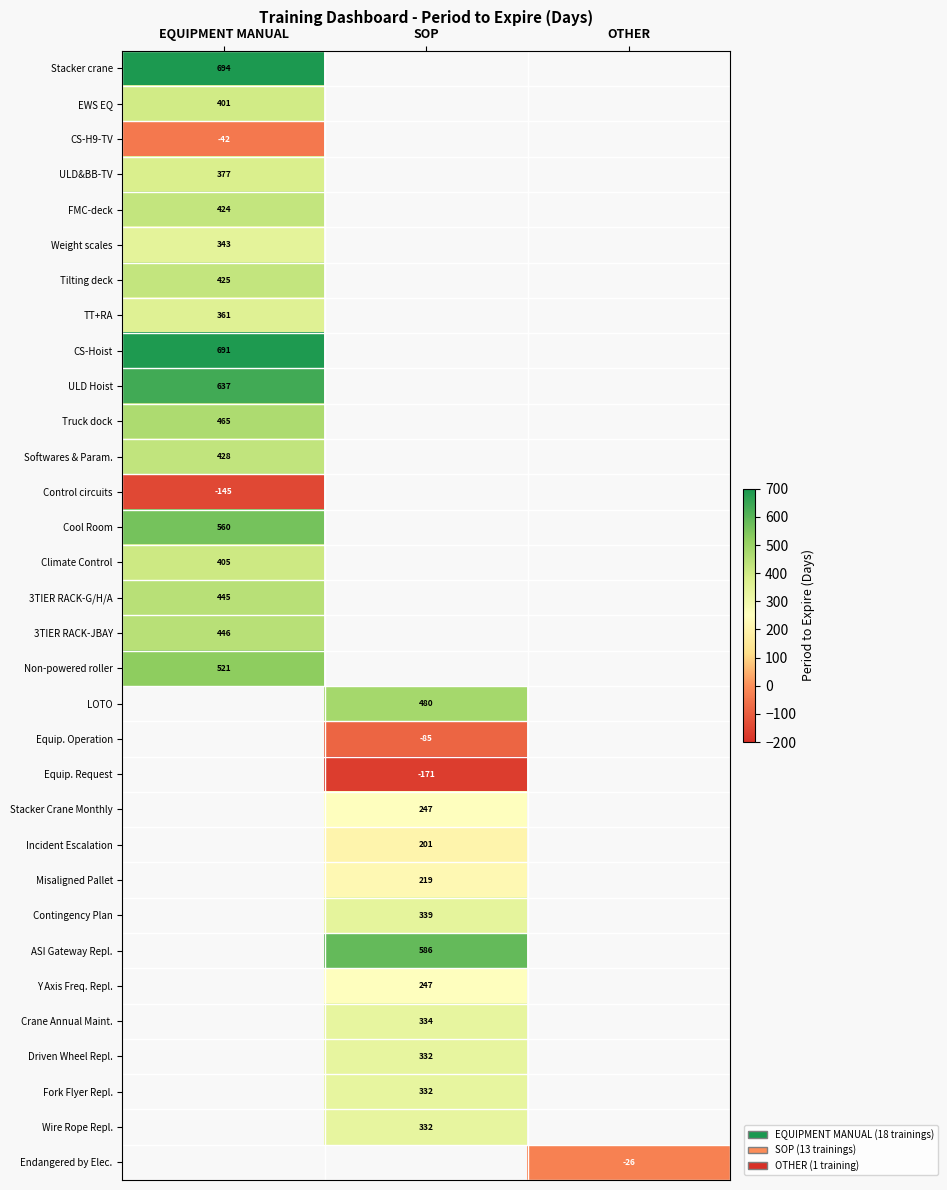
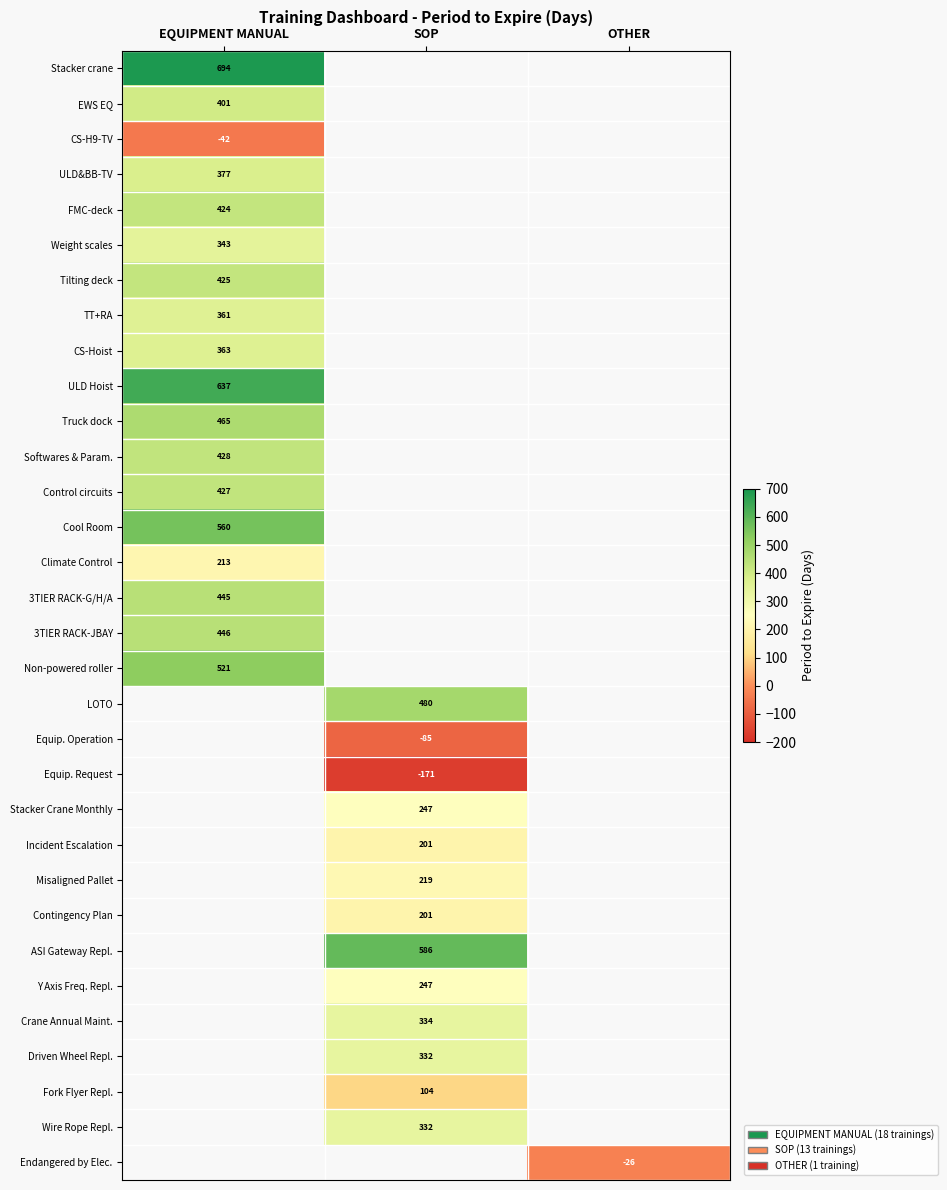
CS-Hoist, EQUIPMENT MANUAL: 691 -> 363
Control circuits, EQUIPMENT MANUAL: -145 -> 427
Climate Control, EQUIPMENT MANUAL: 405 -> 213
Contingency Plan, SOP: 339 -> 201
Fork Flyer Repl., SOP: 332 -> 104
